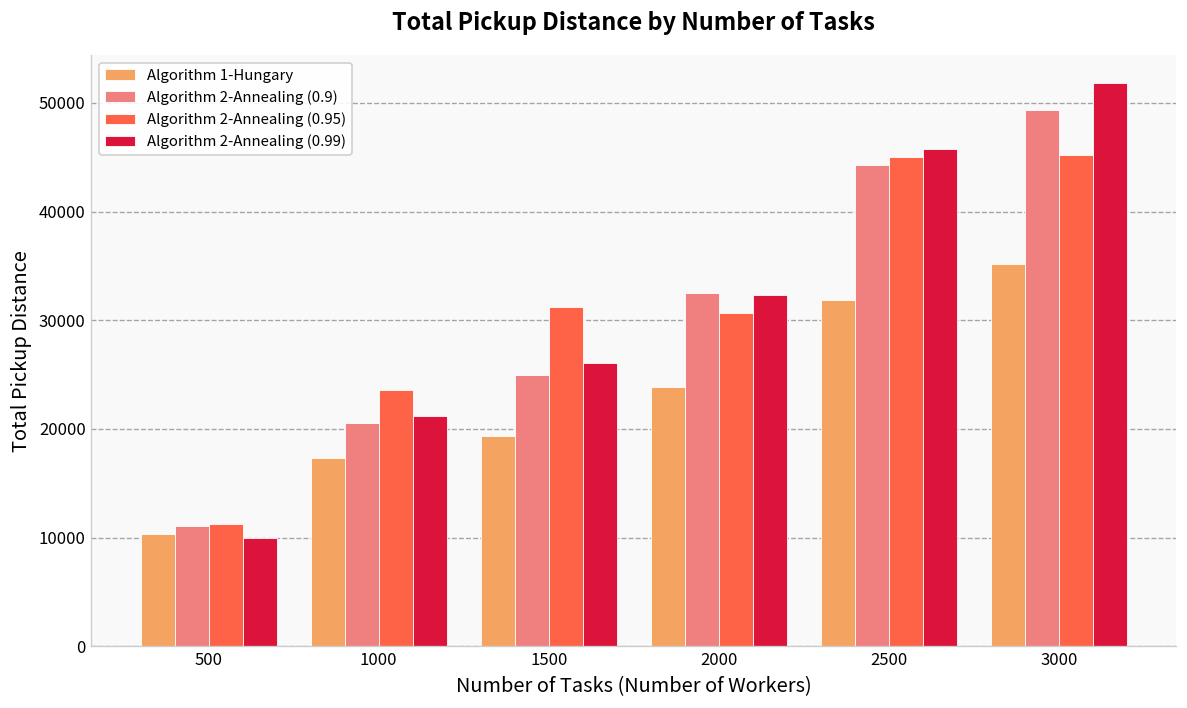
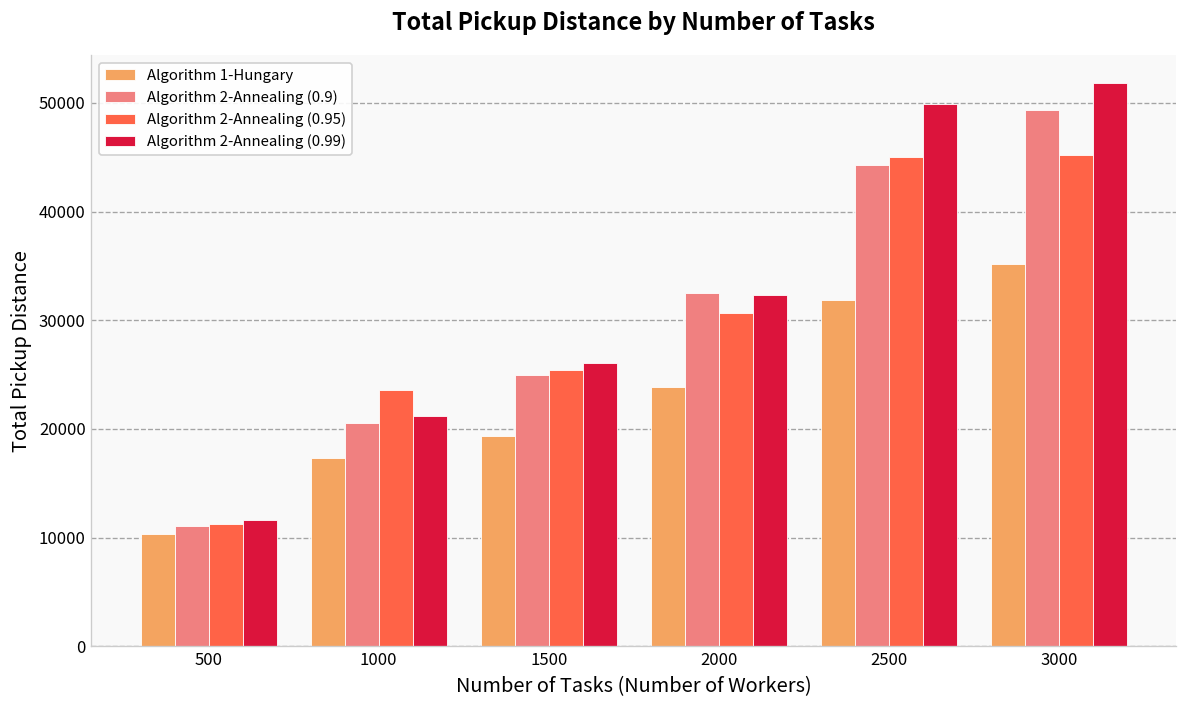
Algorithm 2-Annealing (0.99), 500: 10000 -> 12000
Algorithm 2-Annealing (0.95), 1500: 31000 -> 25000
Algorithm 2-Annealing (0.99), 2500: 46000 -> 50000
